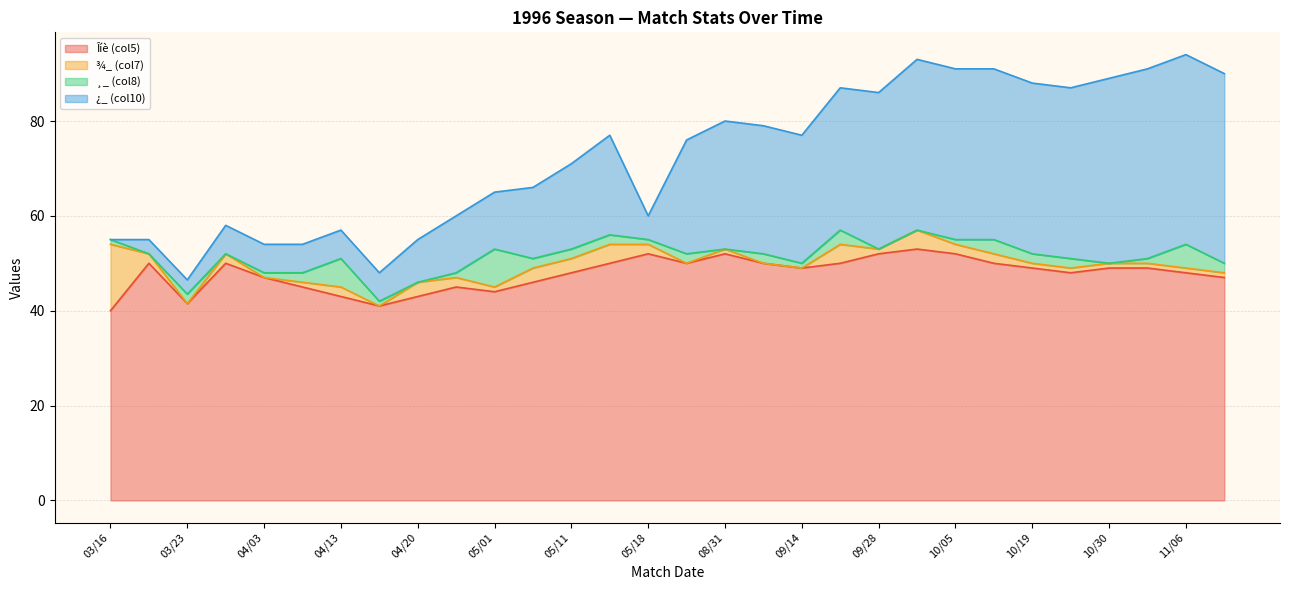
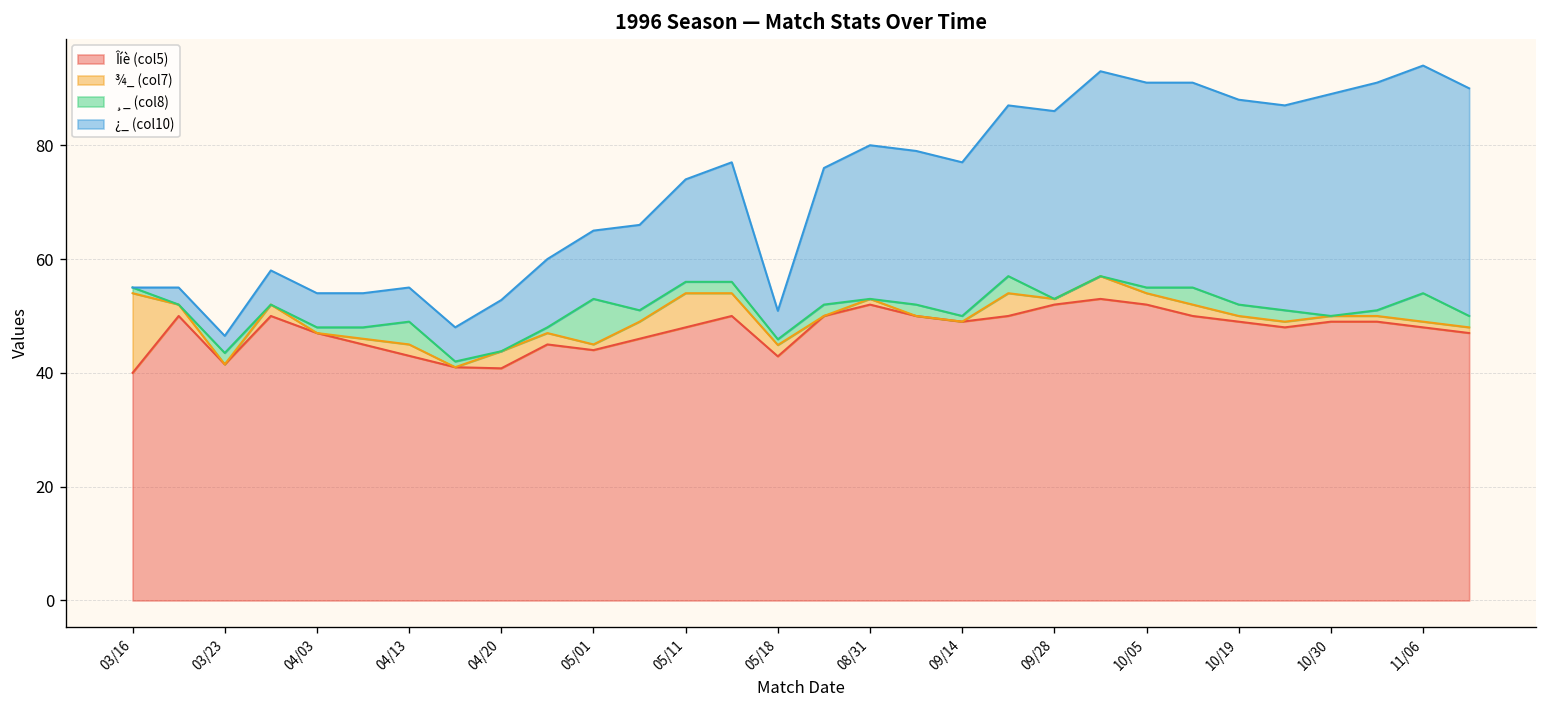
¸_ (col8), 04/13: 6 -> 4
Îíè (col5), 04/20: 43 -> 41
¾_ (col7), 05/11: 3 -> 6
Îíè (col5), 05/18: 52 -> 43
